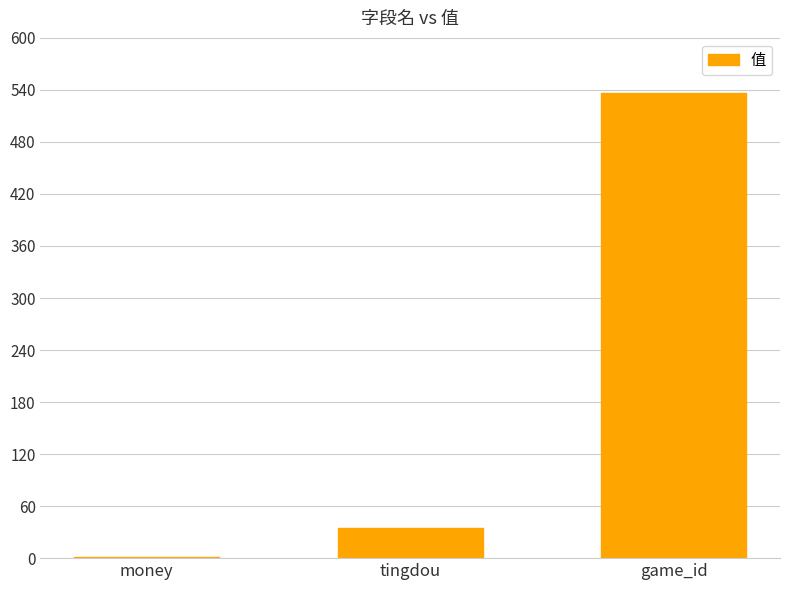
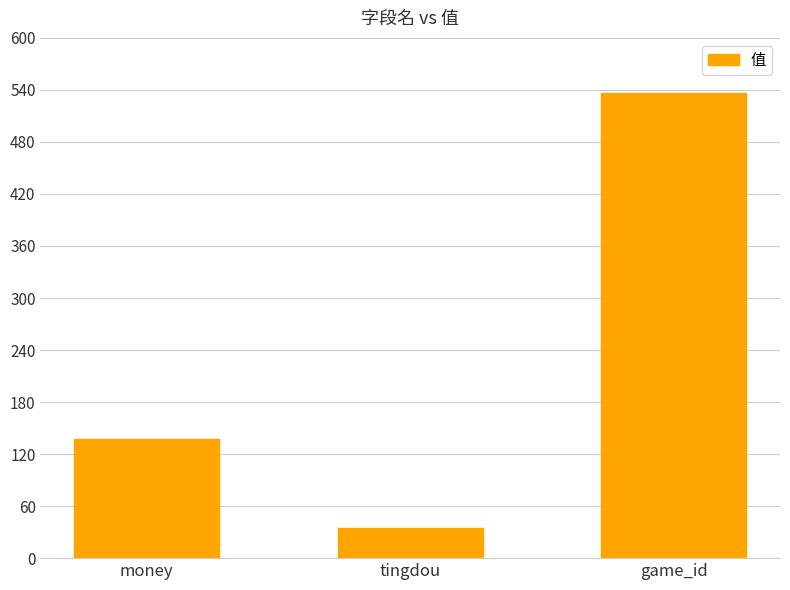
money: 0 -> 140
